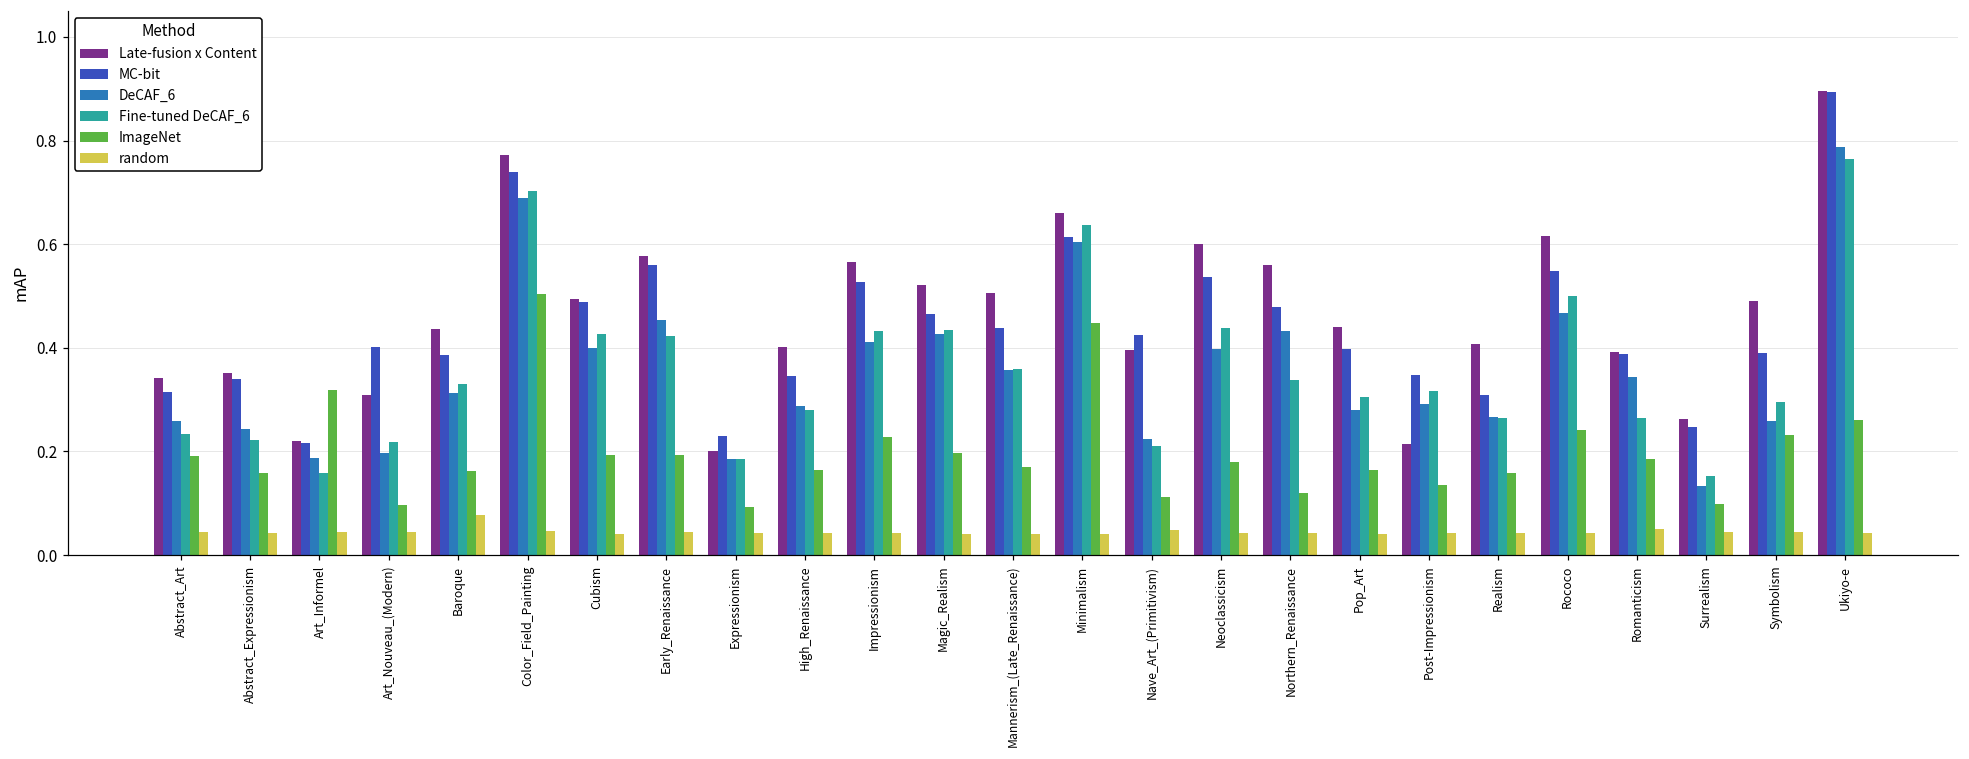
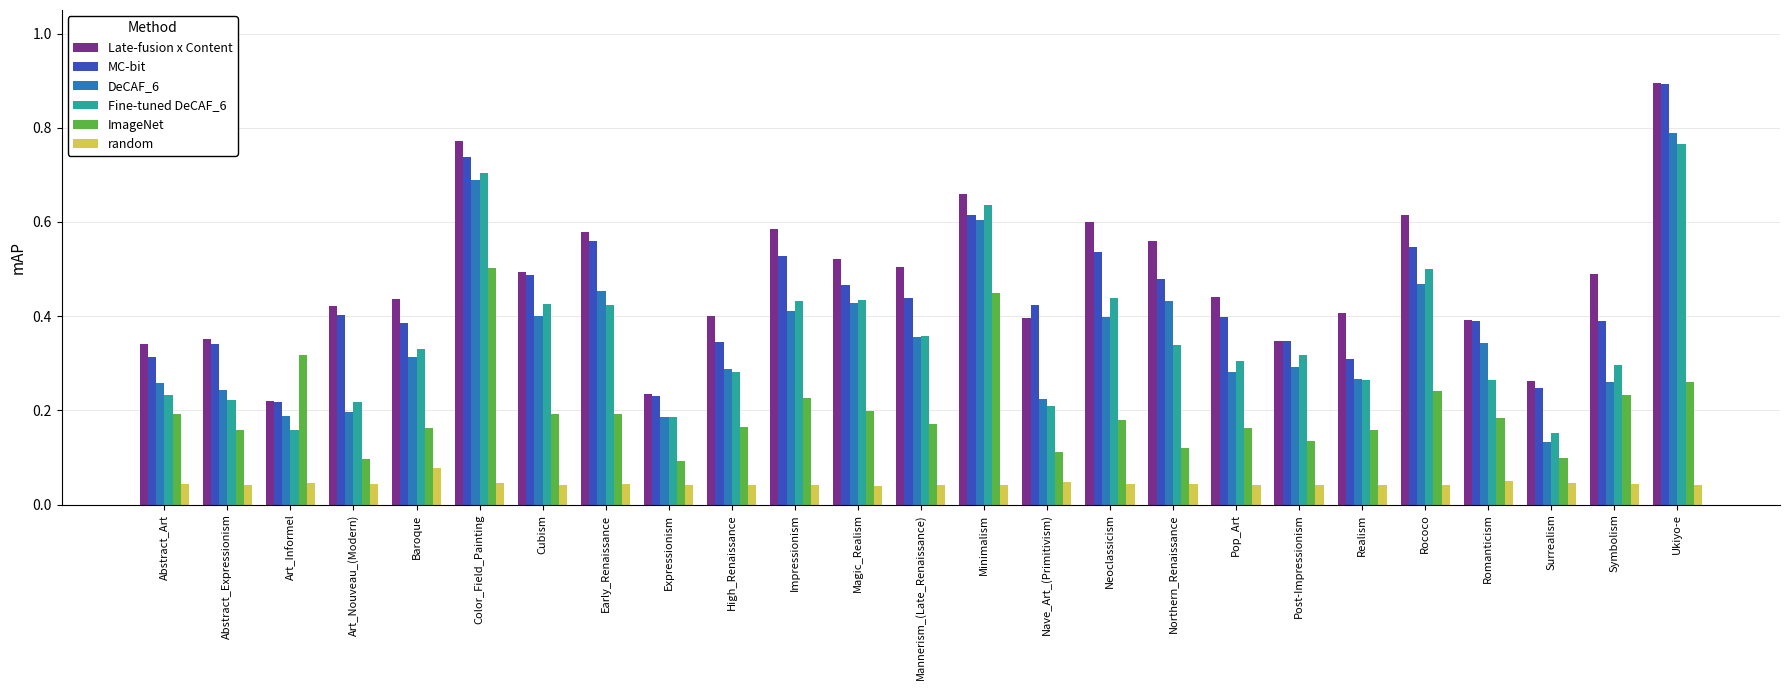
Late-fusion x Content, Art_Nouveau_(Modern): 0.31 -> 0.42
Late-fusion x Content, Expressionism: 0.20 -> 0.23
Late-fusion x Content, Impressionism: 0.56 -> 0.59
Late-fusion x Content, Post-Impressionism: 0.21 -> 0.35
